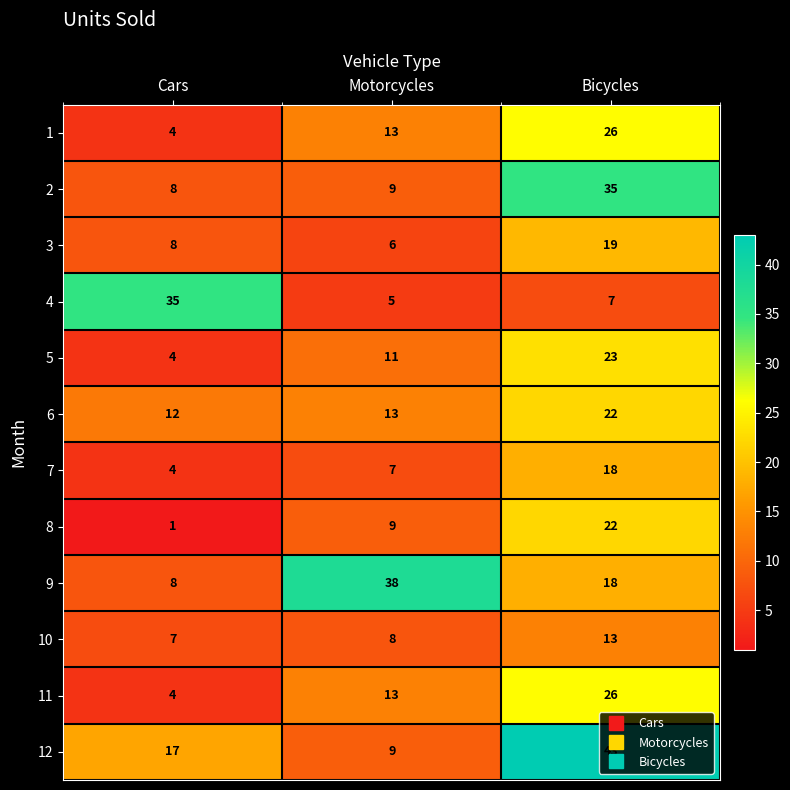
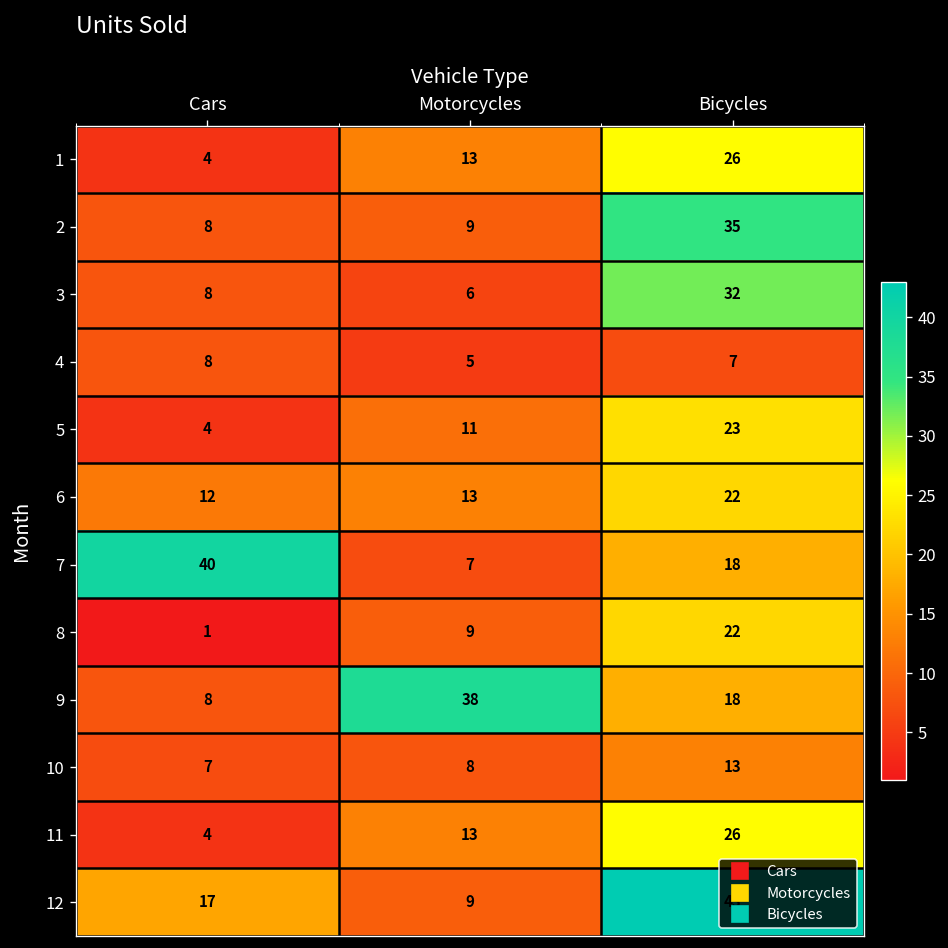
3, Bicycles: 19 -> 32
4, Cars: 35 -> 8
7, Cars: 4 -> 40
